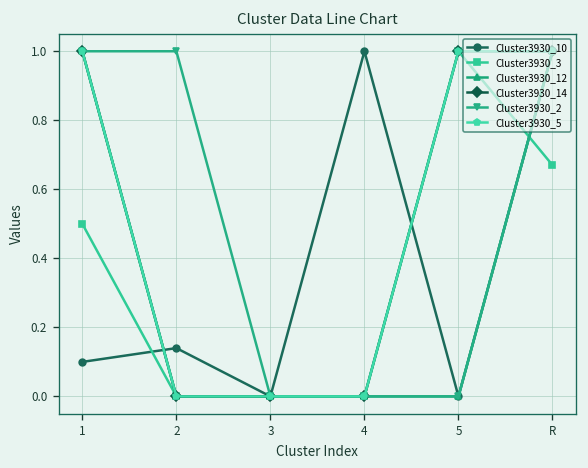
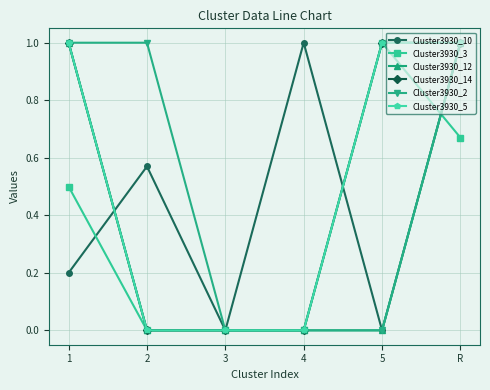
Cluster3930_10, 1: 0.1 -> 0.2
Cluster3930_10, 2: 0.14 -> 0.57
